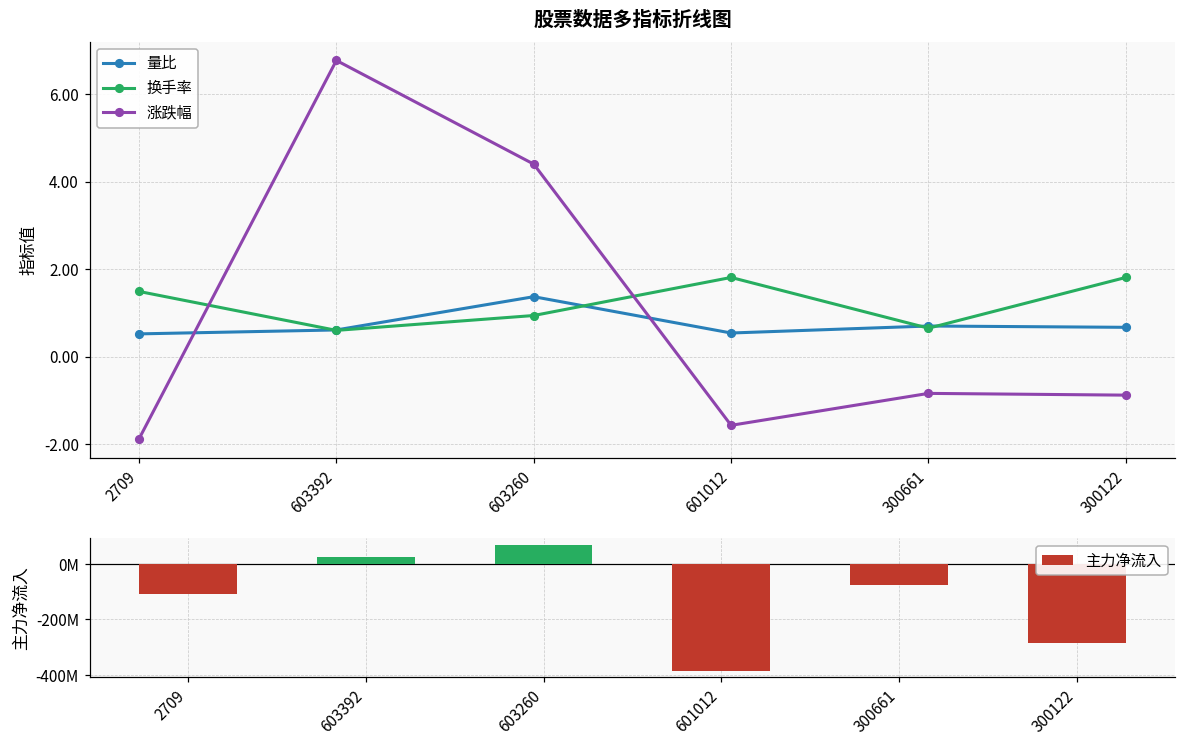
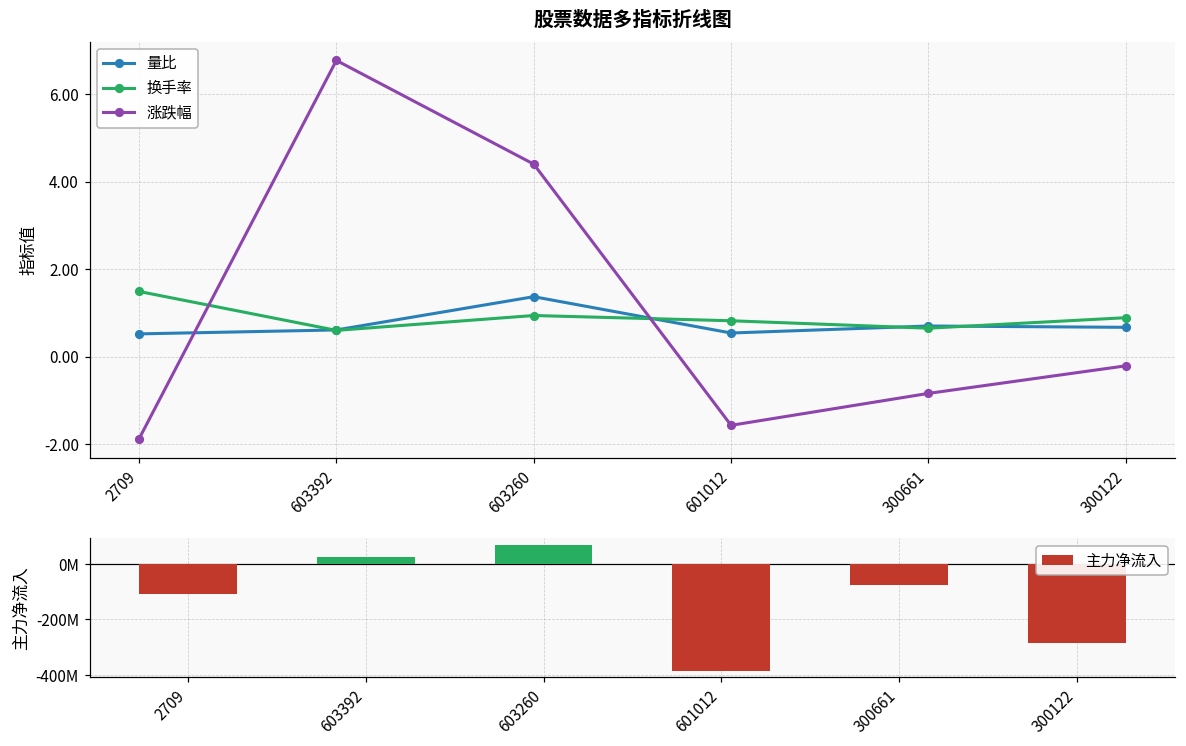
股票数据多指标折线图, 换手率, 601012: 1.8 -> 0.8
股票数据多指标折线图, 换手率, 300122: 1.8 -> 0.9
股票数据多指标折线图, 涨跌幅, 300122: -0.9 -> -0.2
